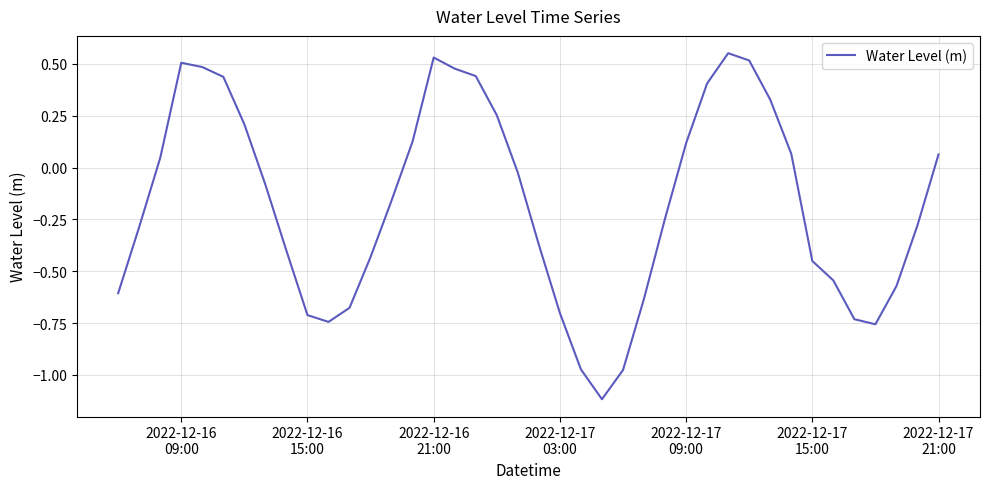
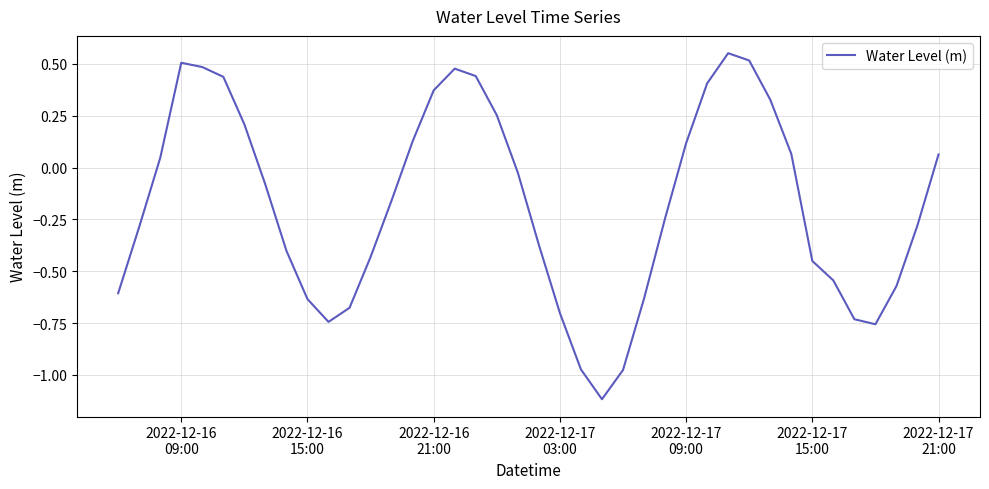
2022-12-16 15:00: -0.71 -> -0.63
2022-12-16 21:00: 0.53 -> 0.37
